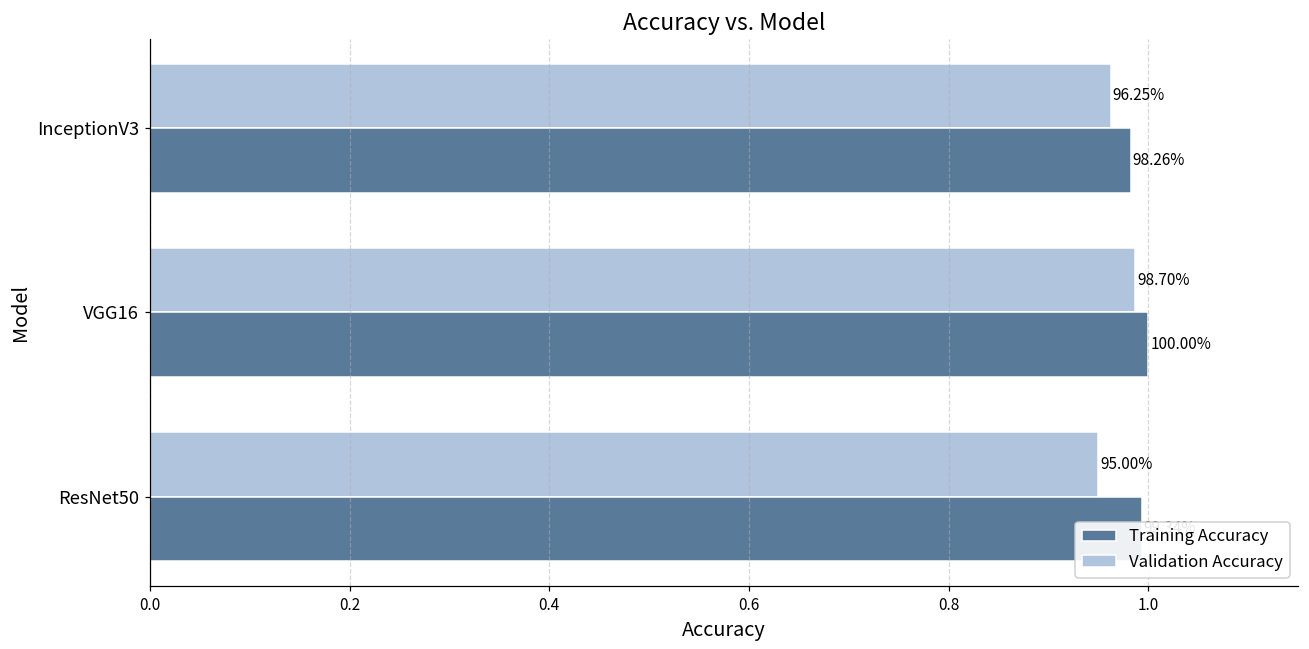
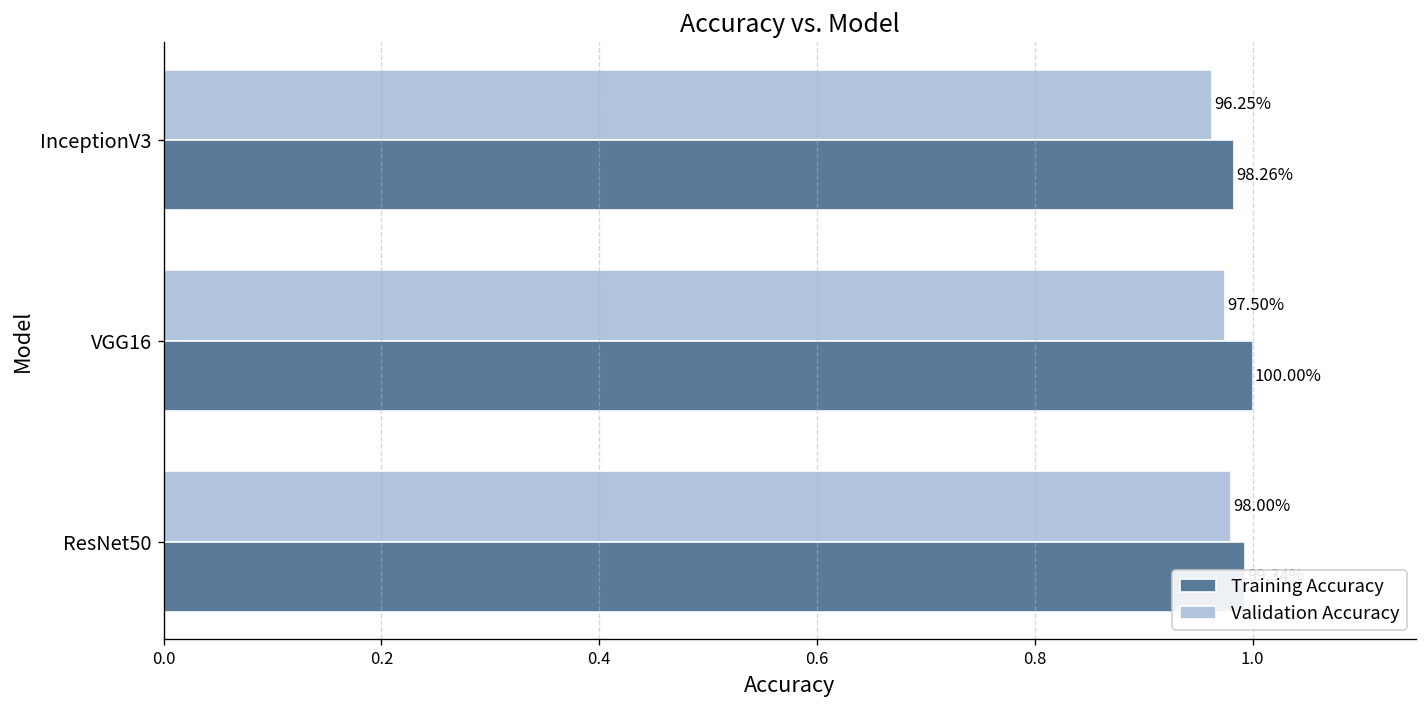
Validation Accuracy, VGG16: 98.70% -> 97.50%
Validation Accuracy, ResNet50: 95.00% -> 98.00%
